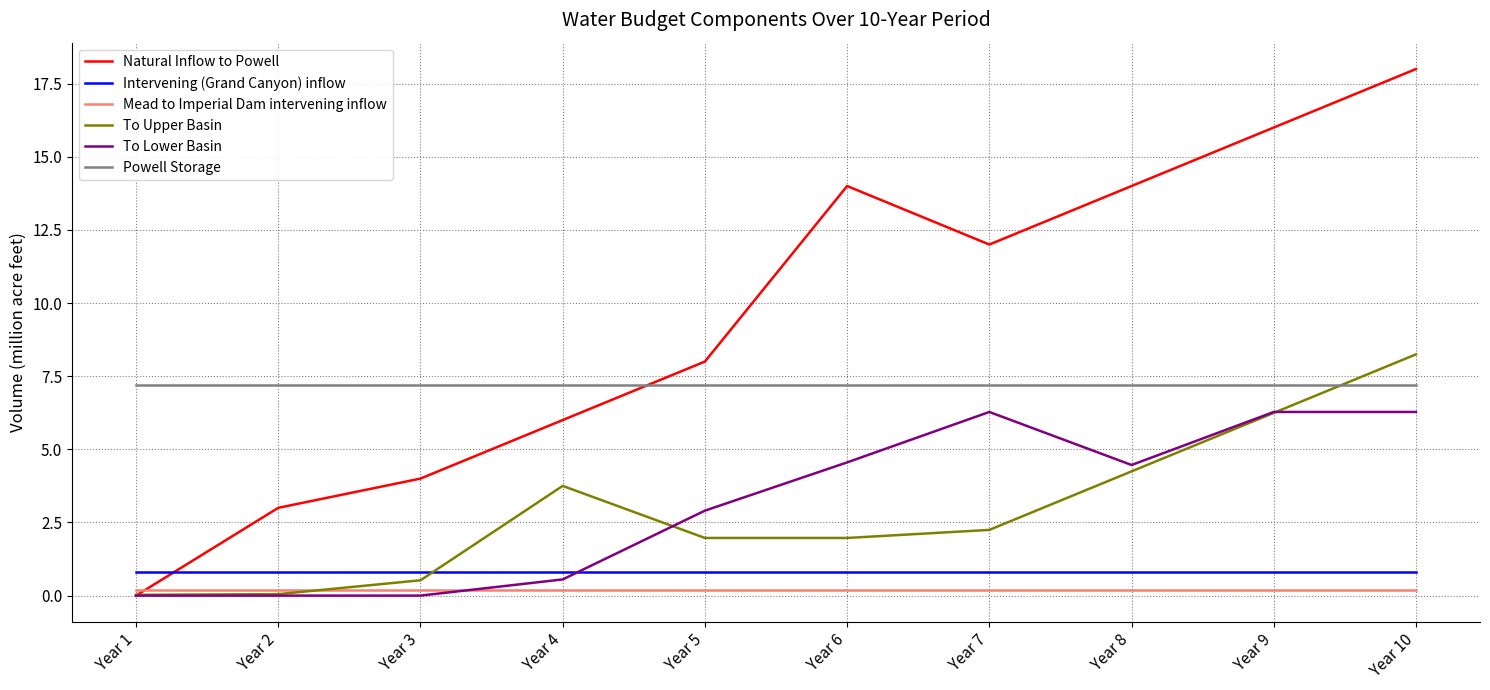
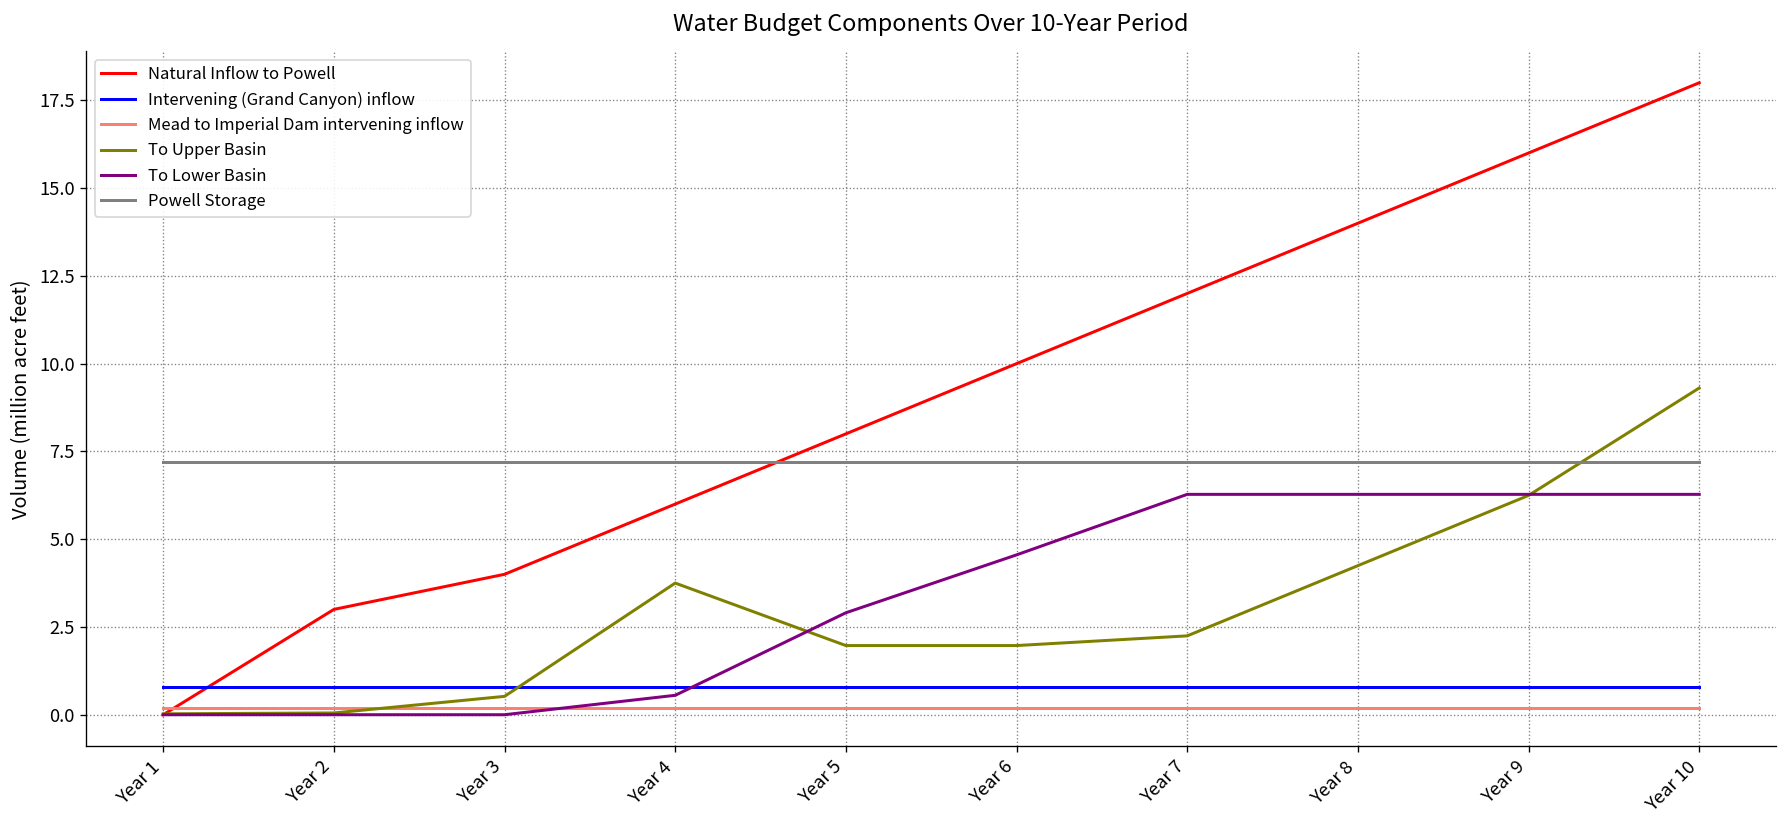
Natural Inflow to Powell, Year 6: 14 -> 10
To Lower Basin, Year 8: 4.5 -> 6.3
To Upper Basin, Year 10: 8.2 -> 9.3
